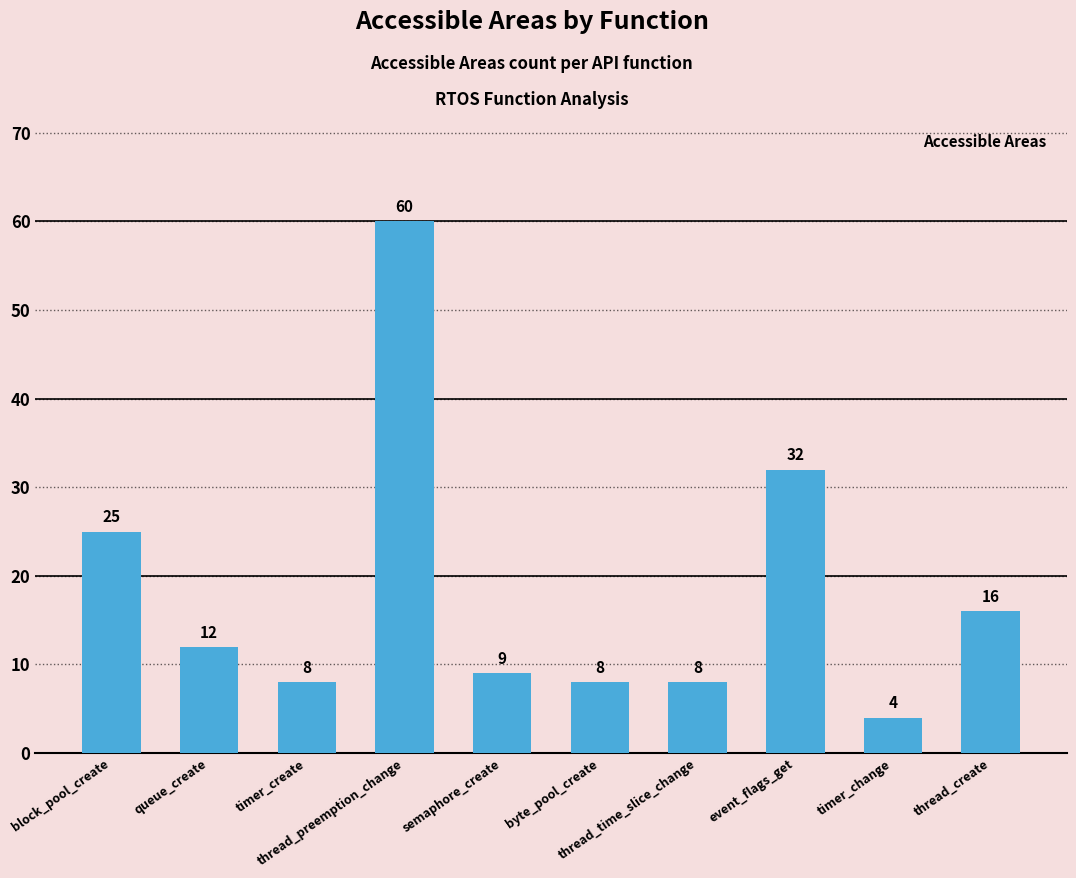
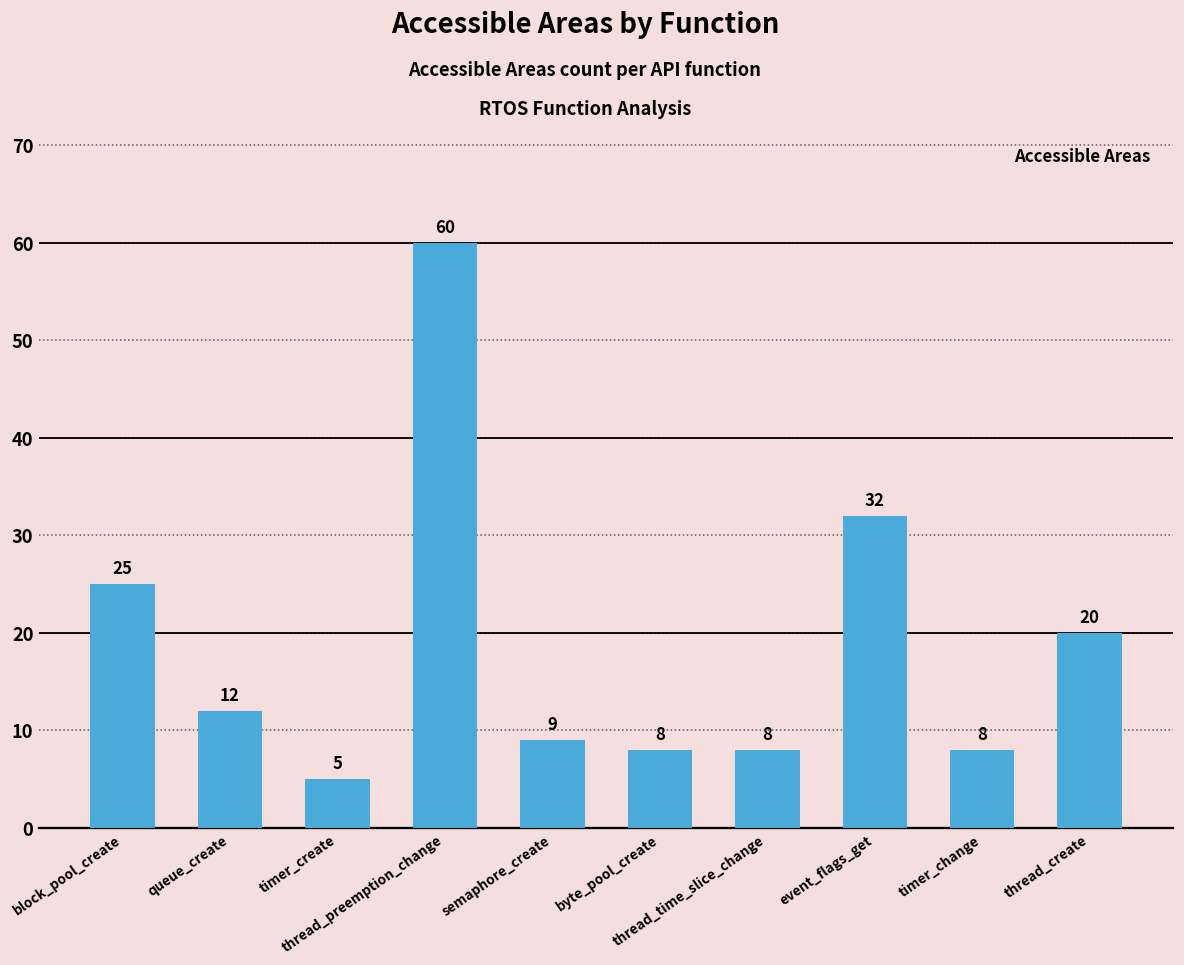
timer_create: 8 -> 5
timer_change: 4 -> 8
thread_create: 16 -> 20
